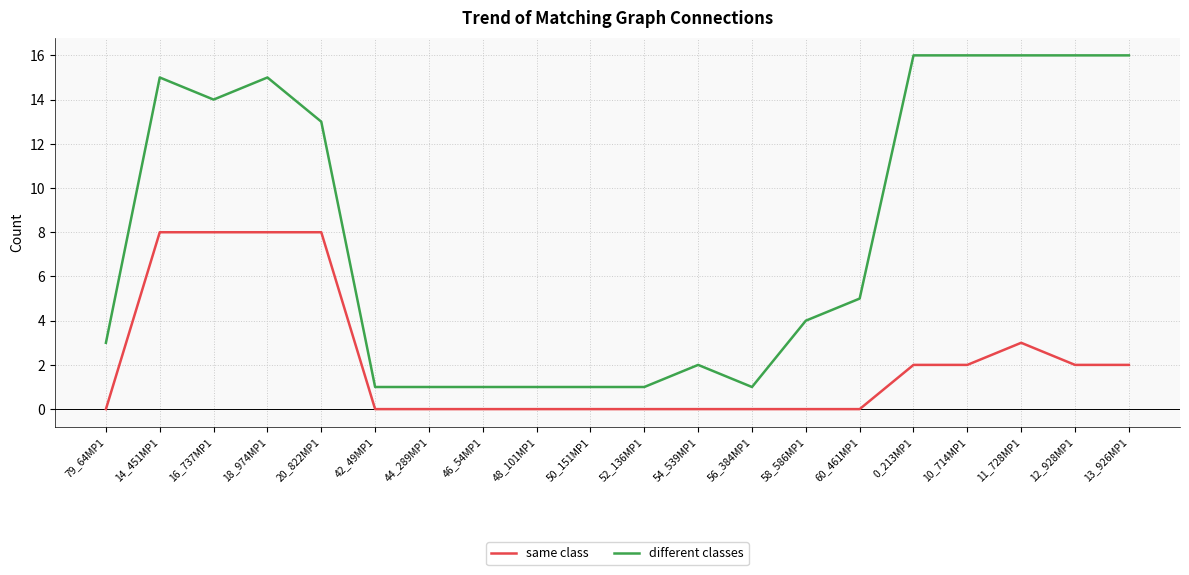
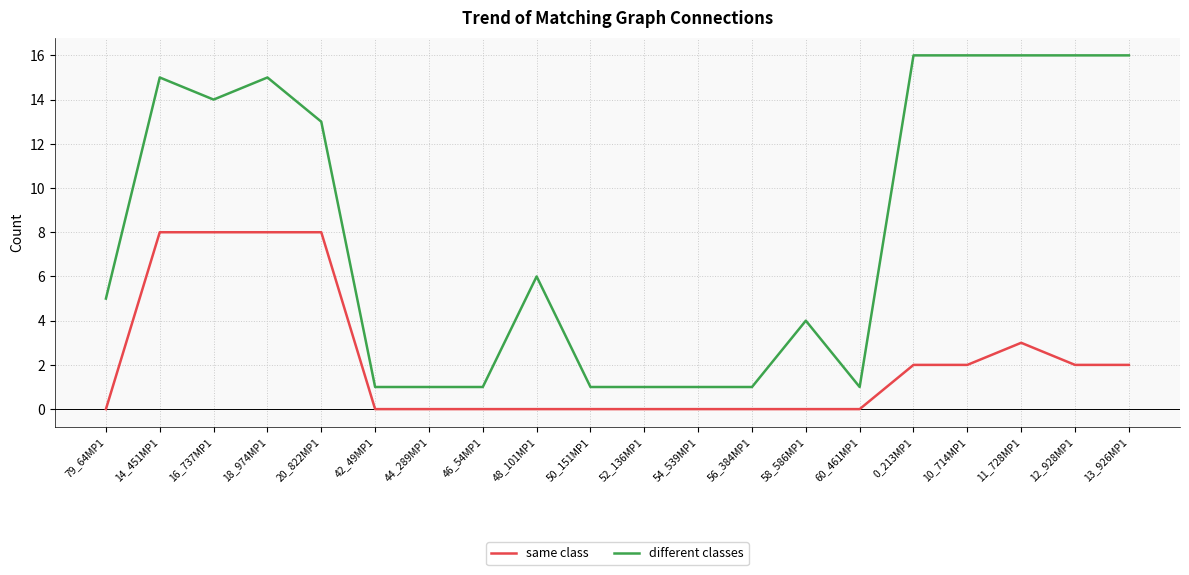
different classes, 79_64MP1: 3 -> 5
different classes, 48_101MP1: 1 -> 6
different classes, 54_539MP1: 2 -> 1
different classes, 60_461MP1: 5 -> 1
